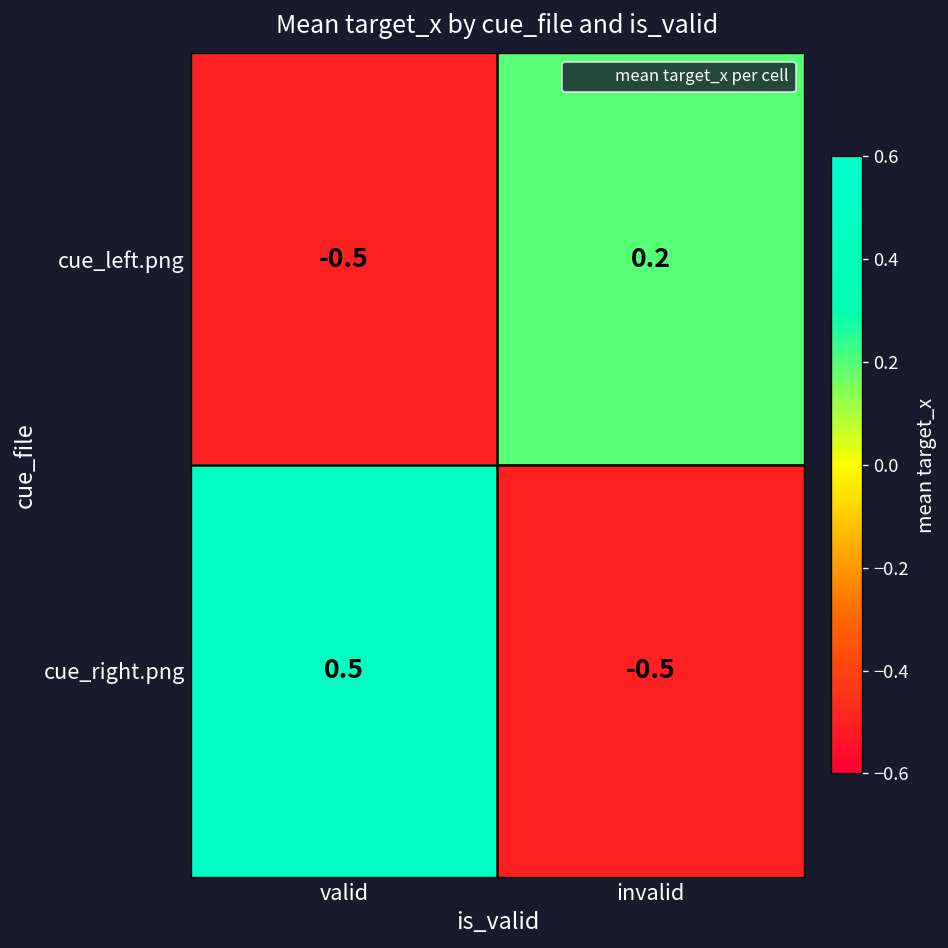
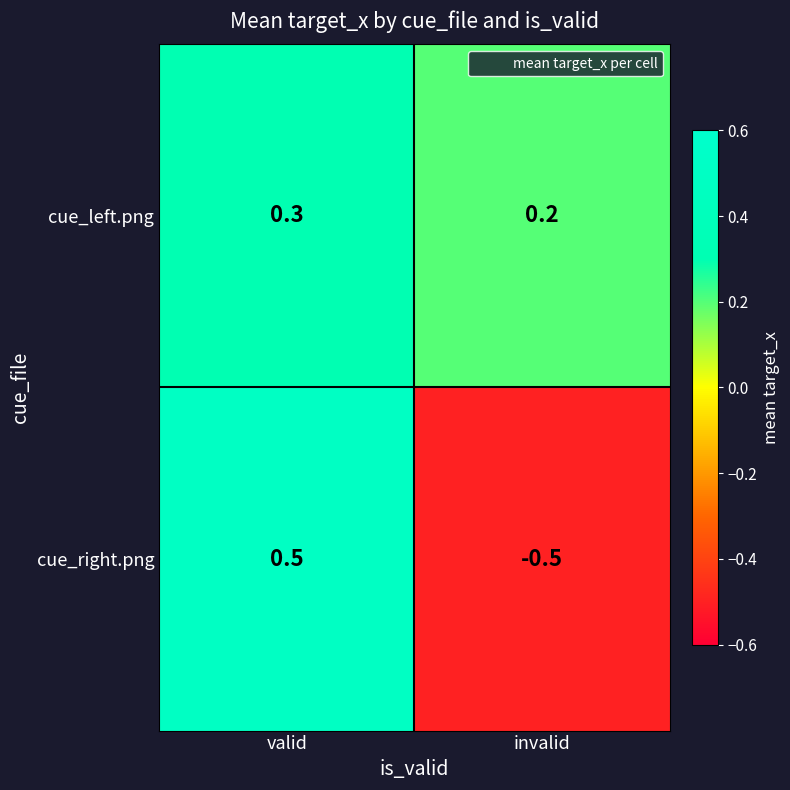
cue_left.png, valid: -0.5 -> 0.3
